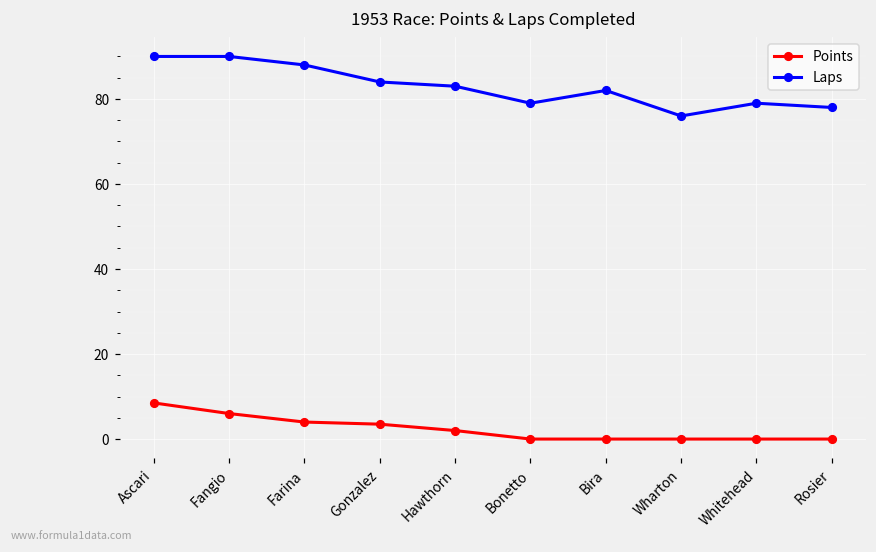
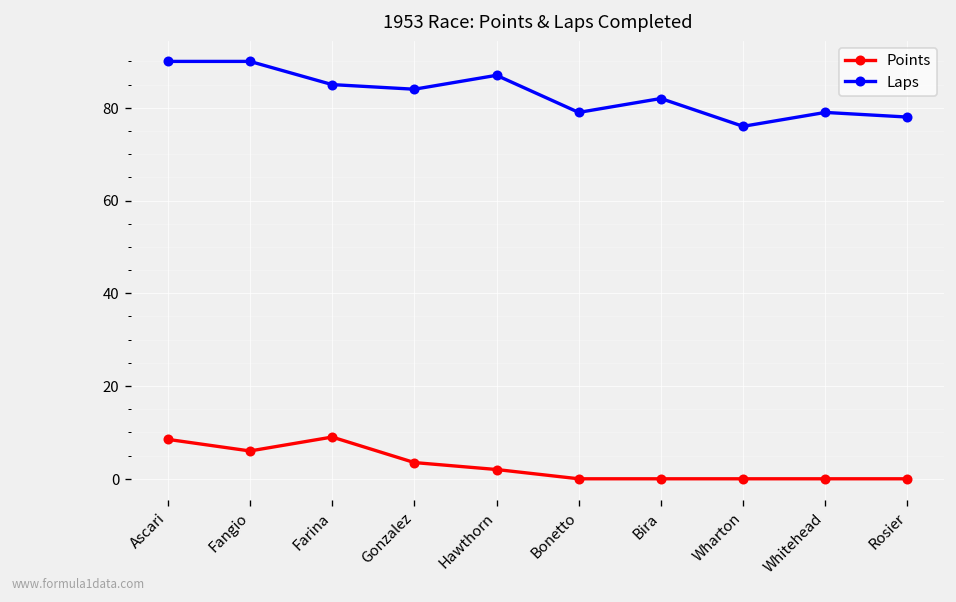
Points, Farina: 4 -> 9
Laps, Farina: 88 -> 85
Laps, Hawthorn: 83 -> 87
